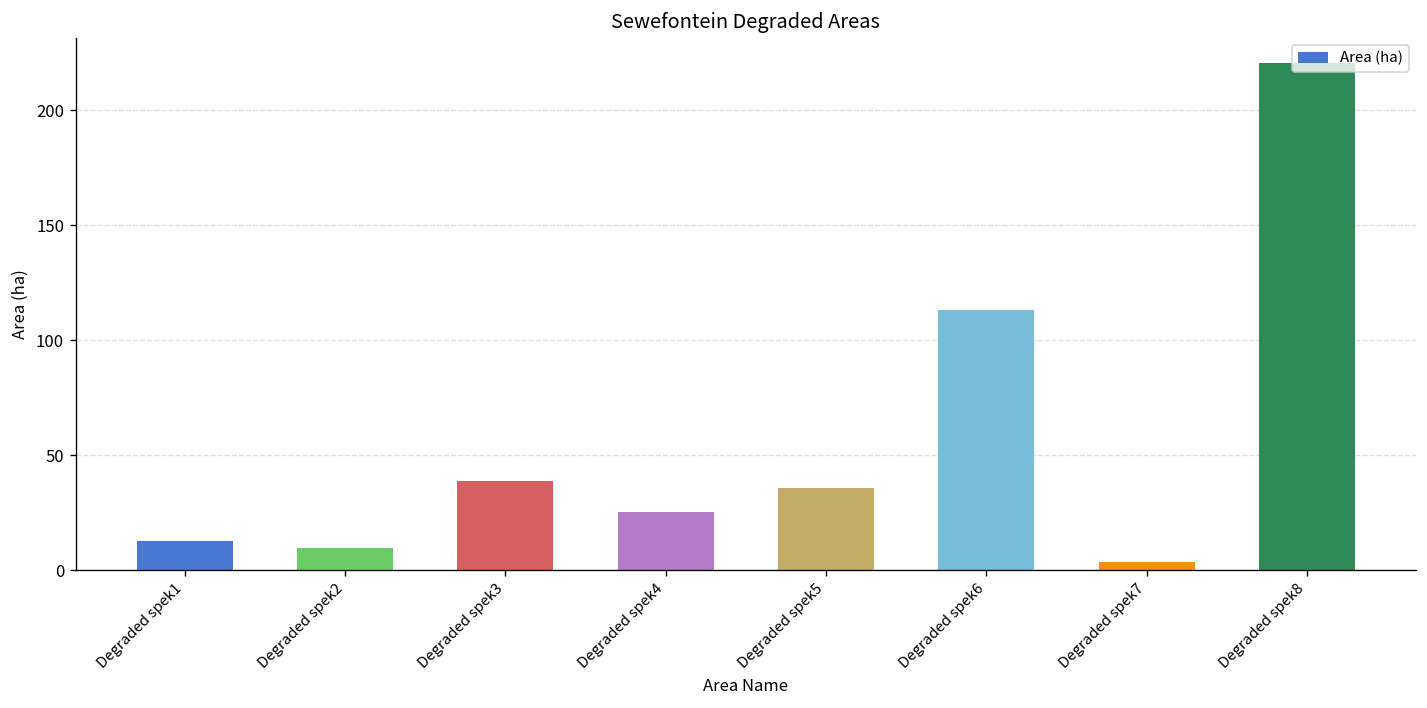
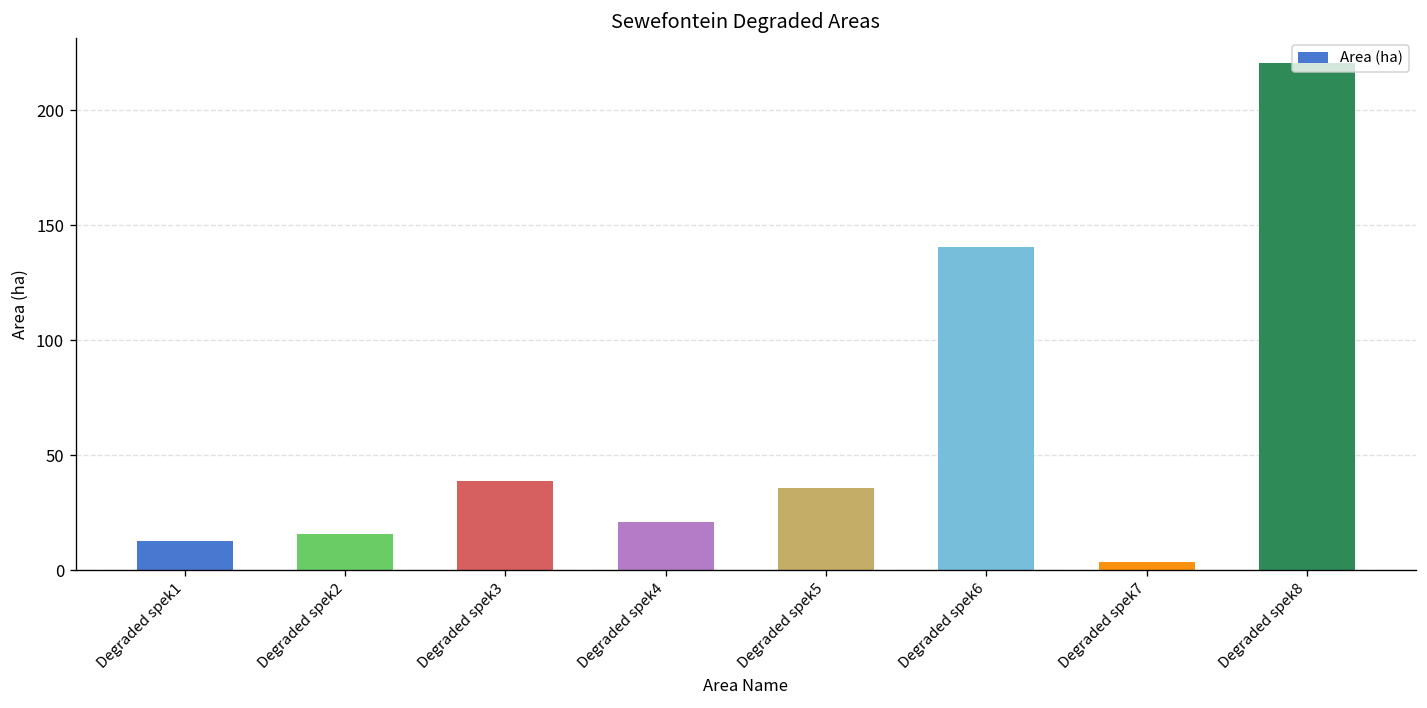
Degraded spek2: 10 -> 16
Degraded spek4: 25 -> 21
Degraded spek6: 113 -> 140
